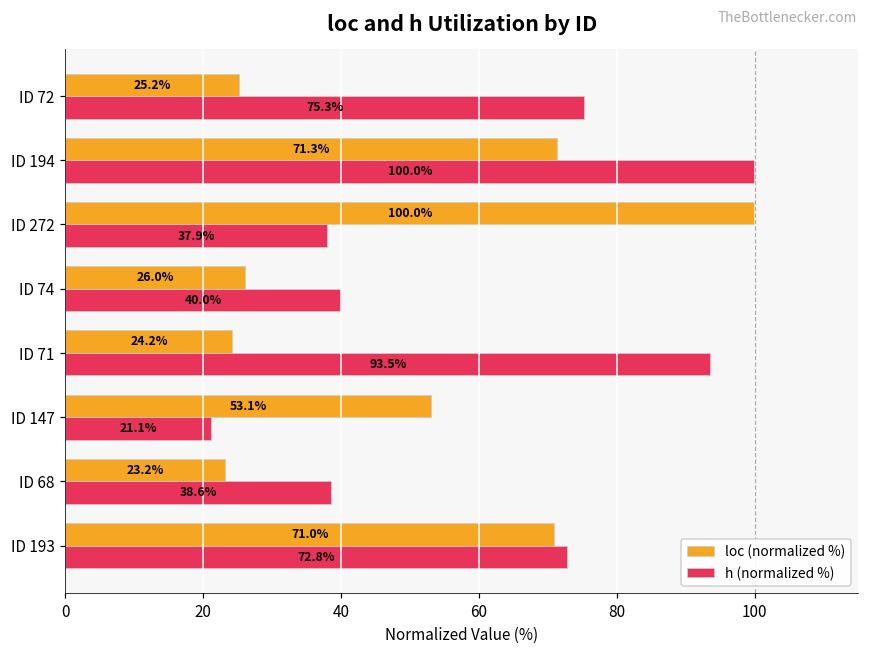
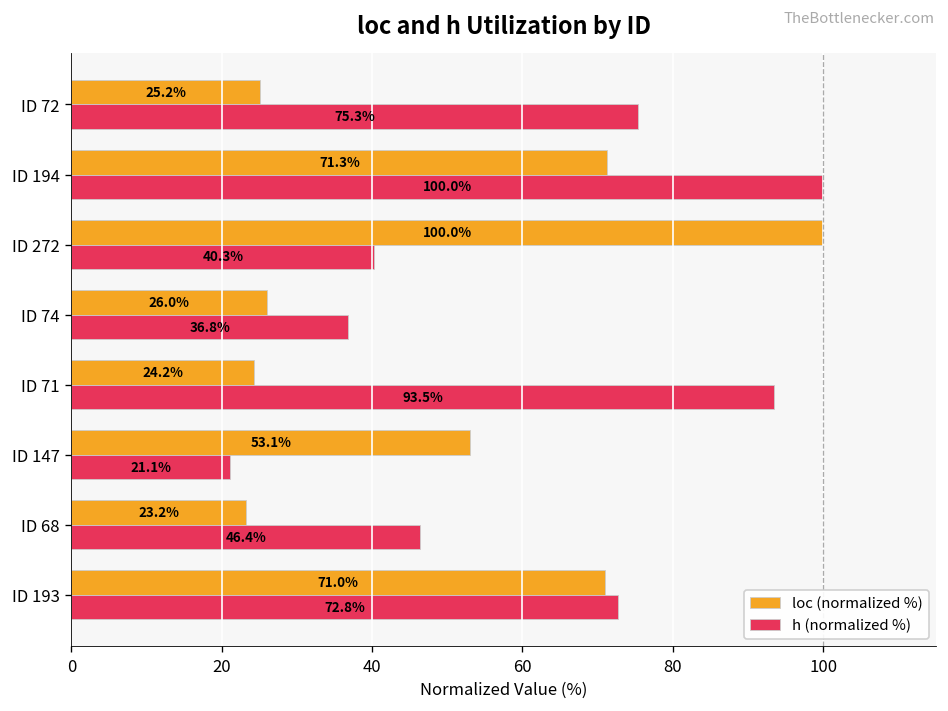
h (normalized %), ID 272: 37.9% -> 40.3%
h (normalized %), ID 74: 40.0% -> 36.8%
h (normalized %), ID 68: 38.6% -> 46.4%
